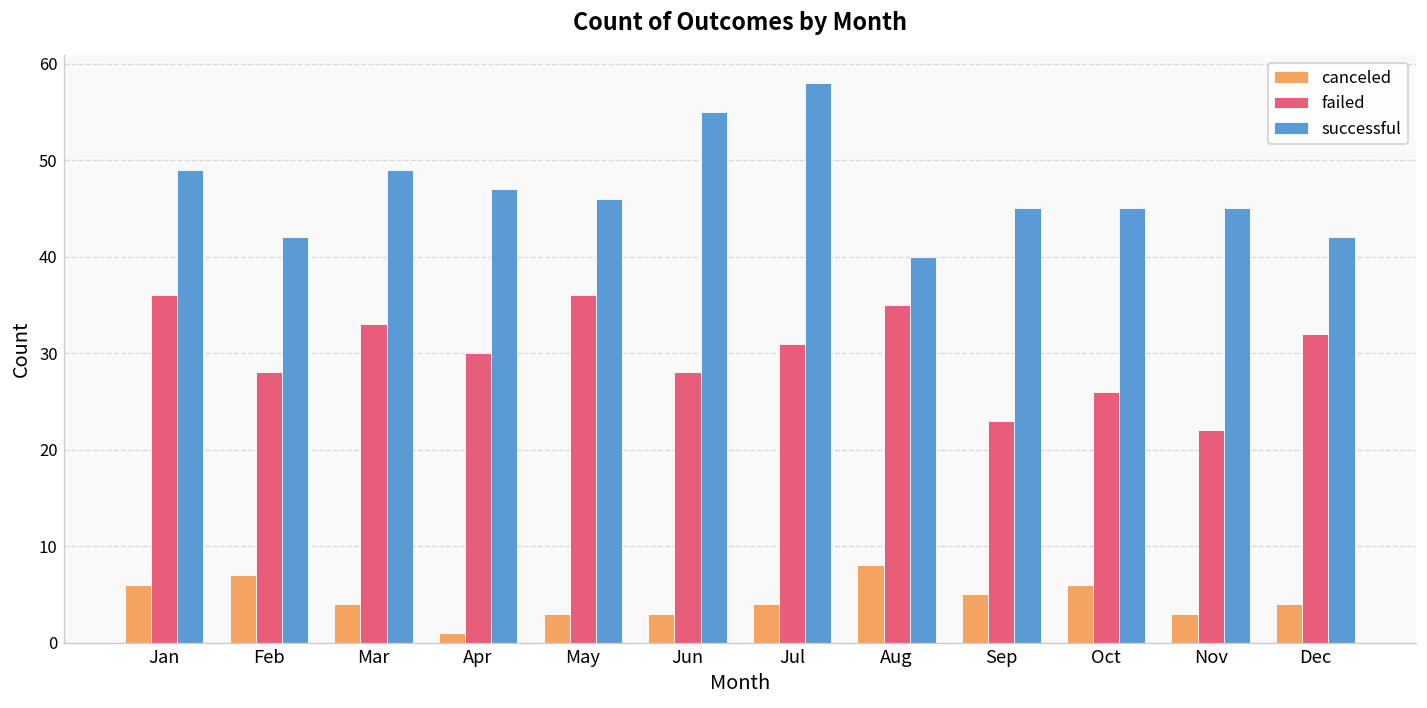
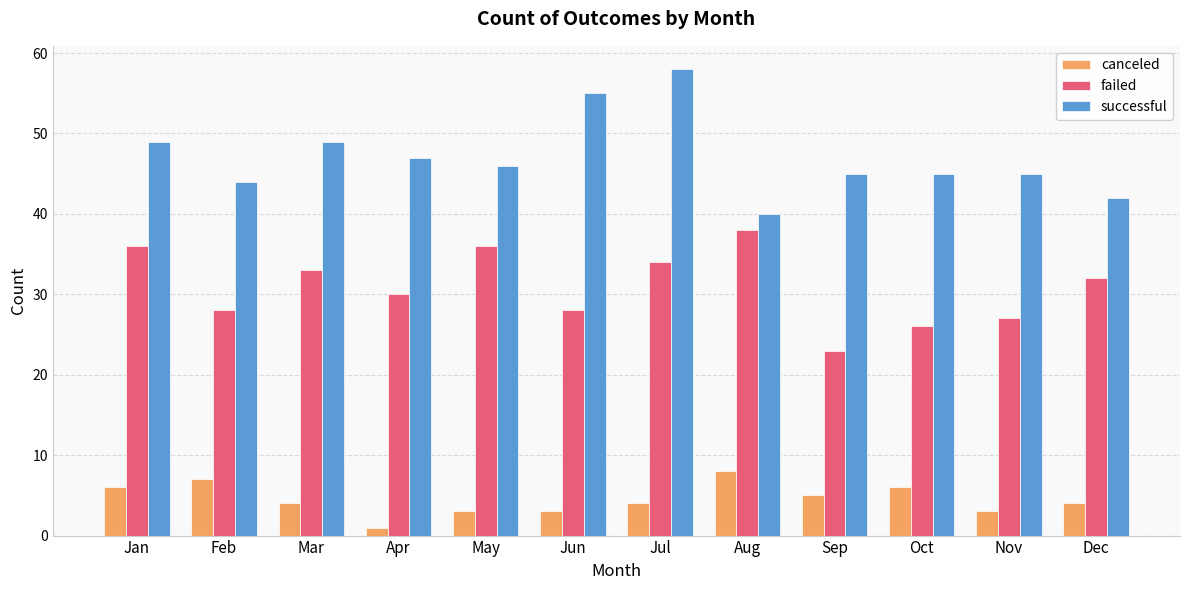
successful, Feb: 42 -> 44
failed, Jul: 31 -> 34
failed, Aug: 35 -> 38
failed, Nov: 22 -> 27
